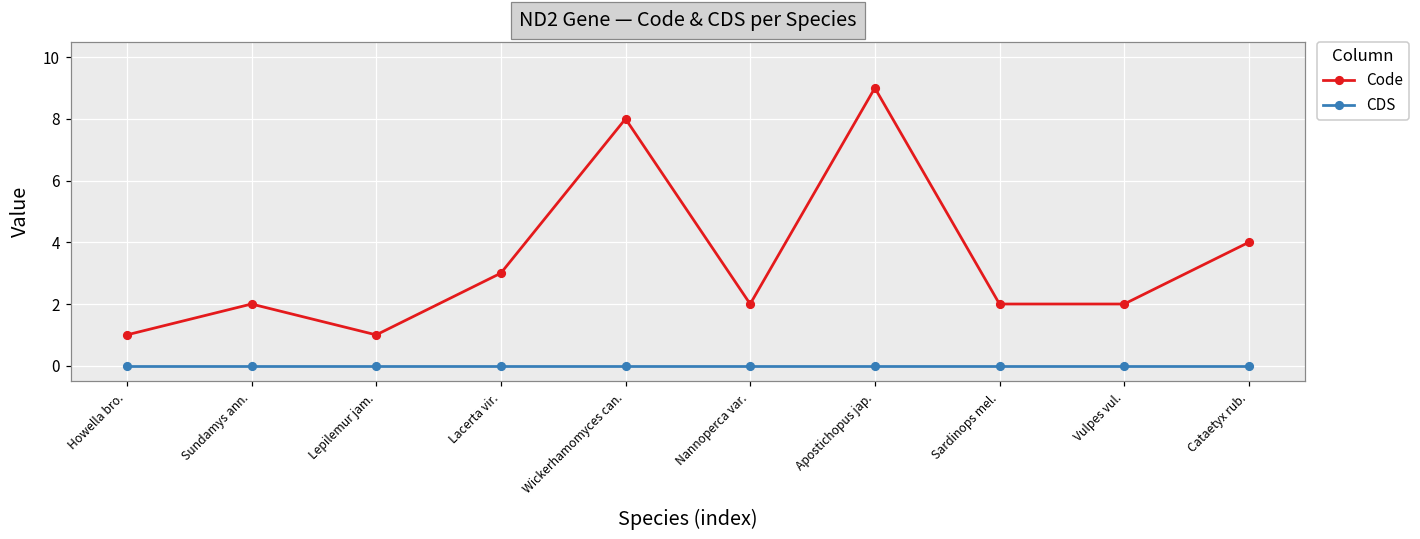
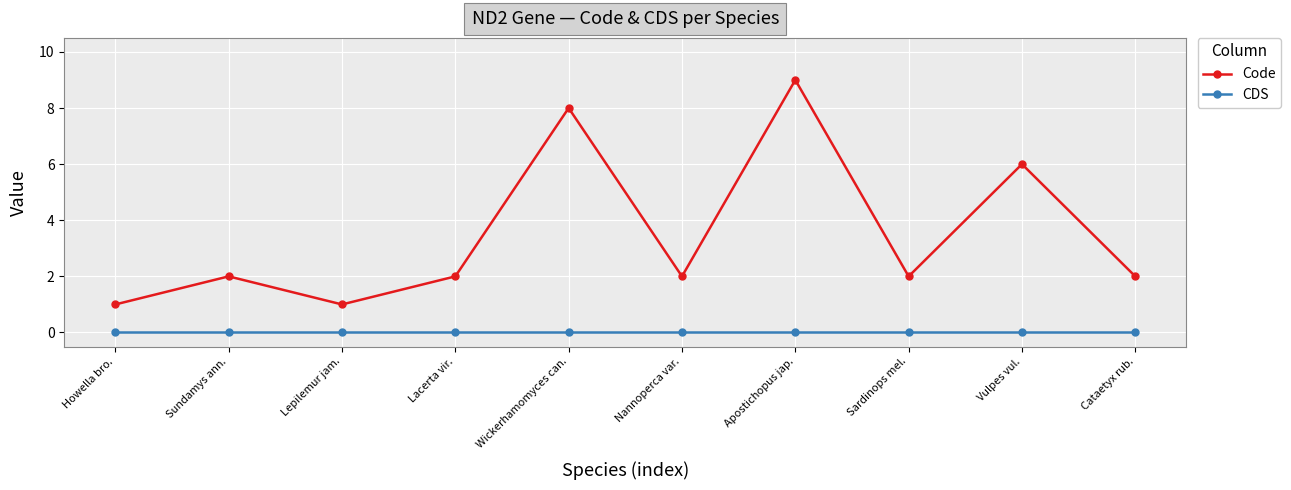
Code, Lacerta vir.: 3 -> 2
Code, Vulpes vul.: 2 -> 6
Code, Cataetyx rub.: 4 -> 2
